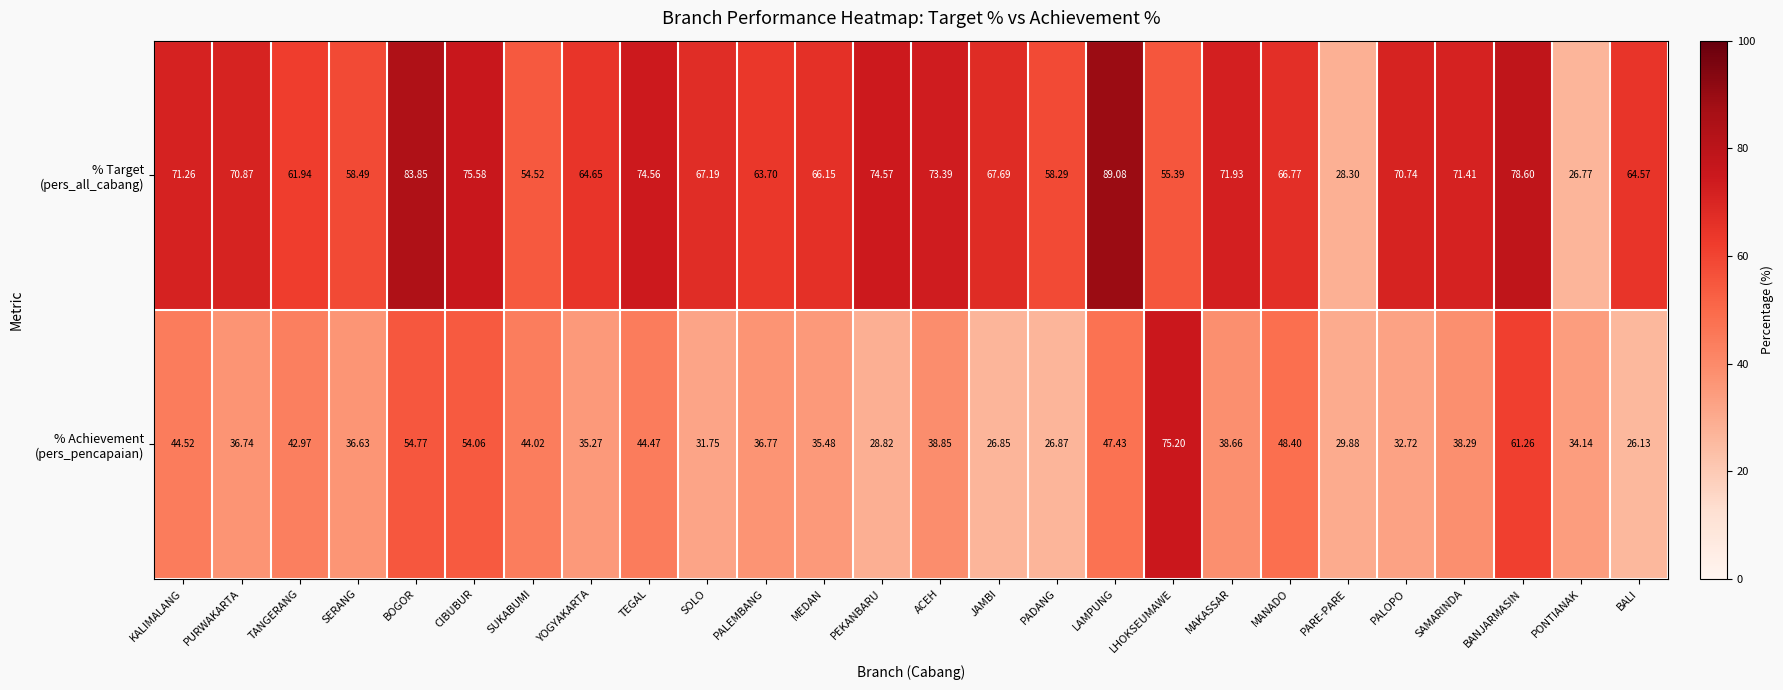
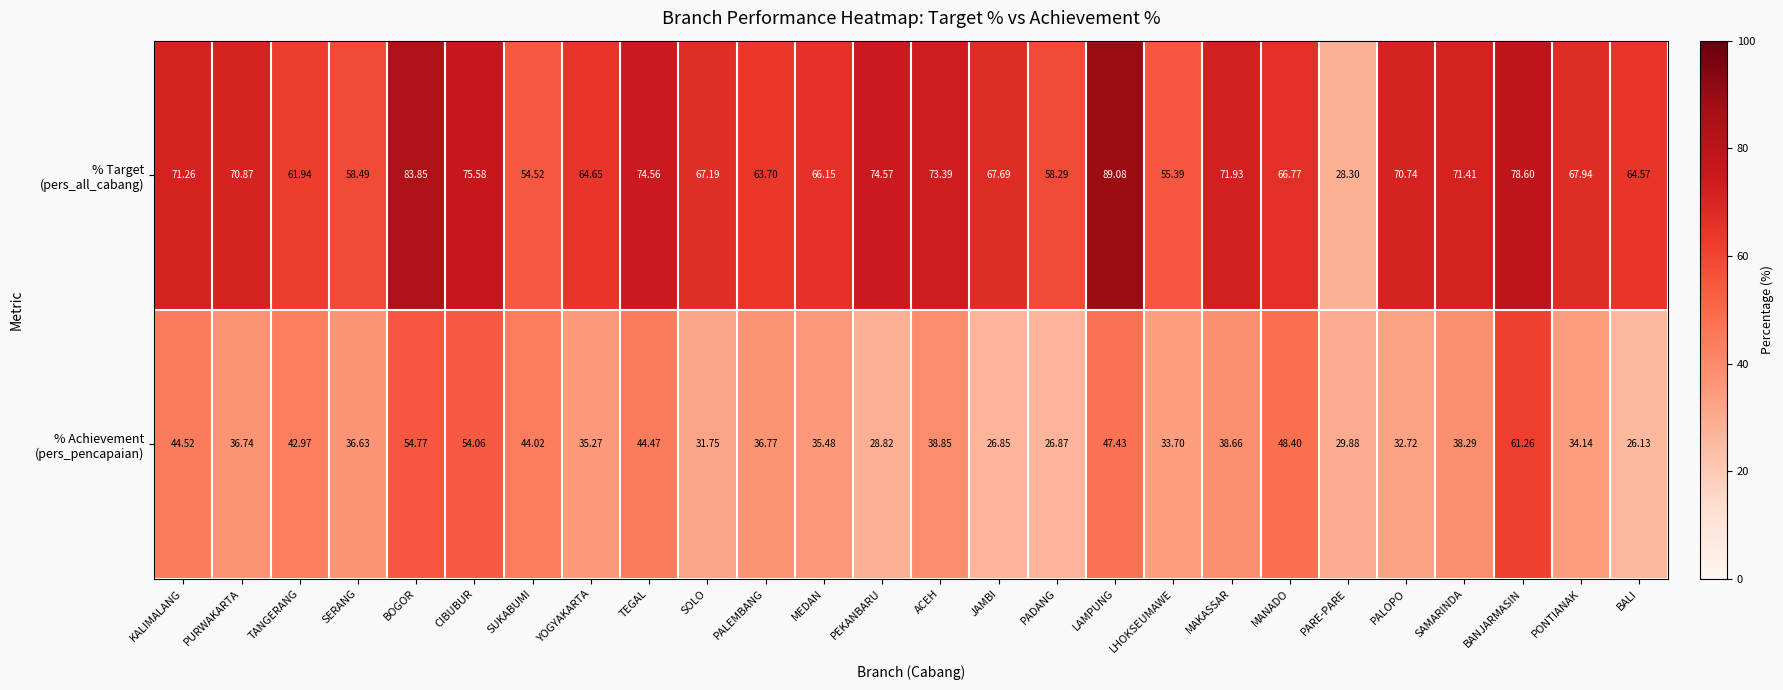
% Target (pers_all_cabang), PONTIANAK: 26.77 -> 67.94
% Achievement (pers_pencapaian), LHOKSEUMAWE: 75.20 -> 33.70
